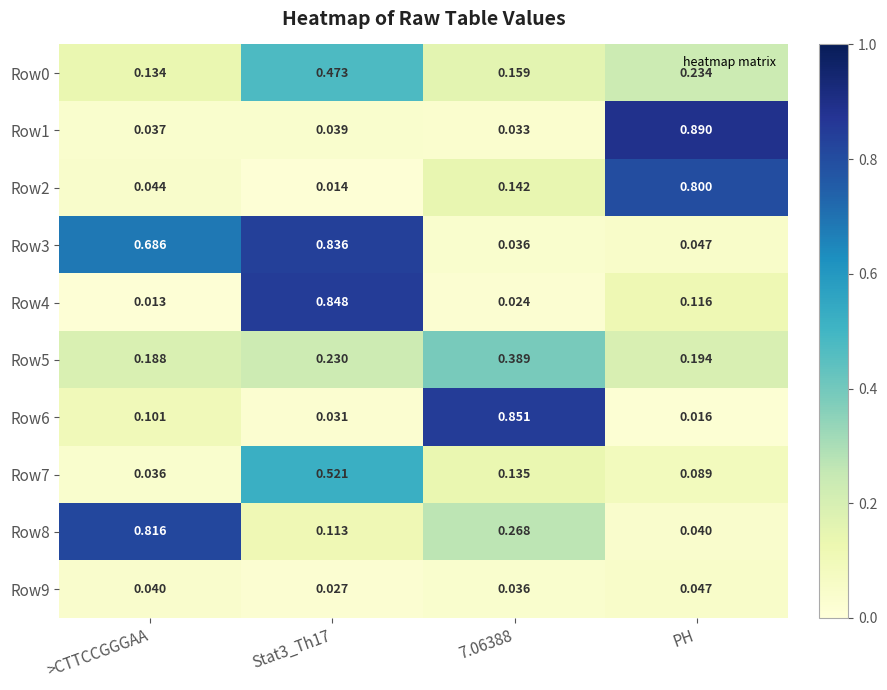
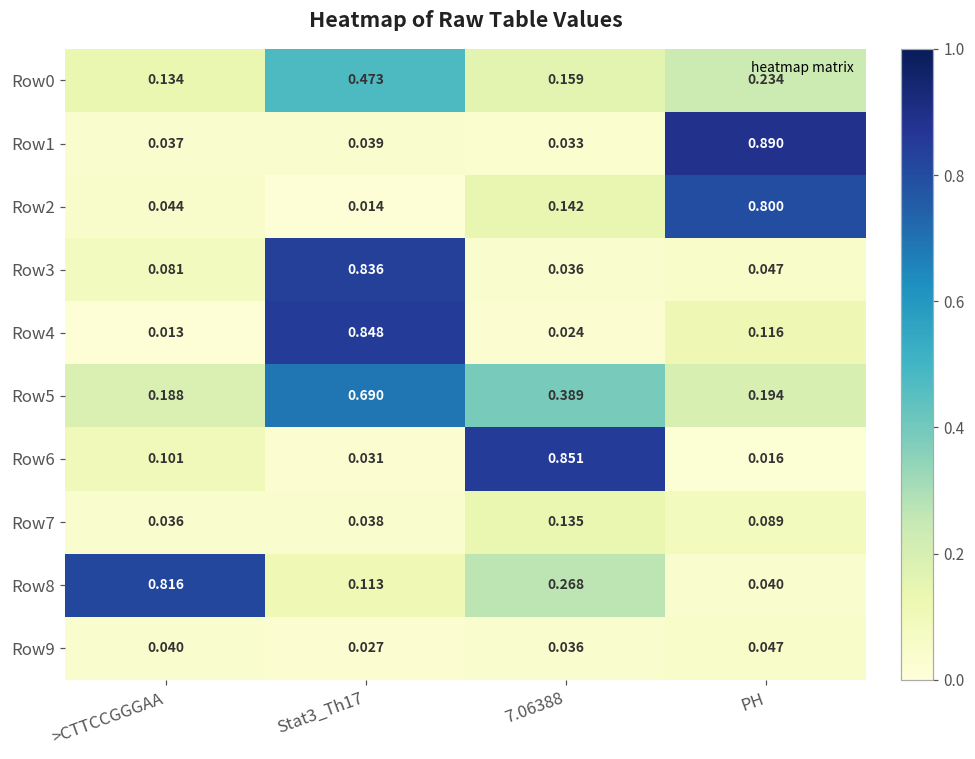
Row3, >CTTCCGGGAA: 0.686 -> 0.081
Row5, Stat3_Th17: 0.230 -> 0.690
Row7, Stat3_Th17: 0.521 -> 0.038
